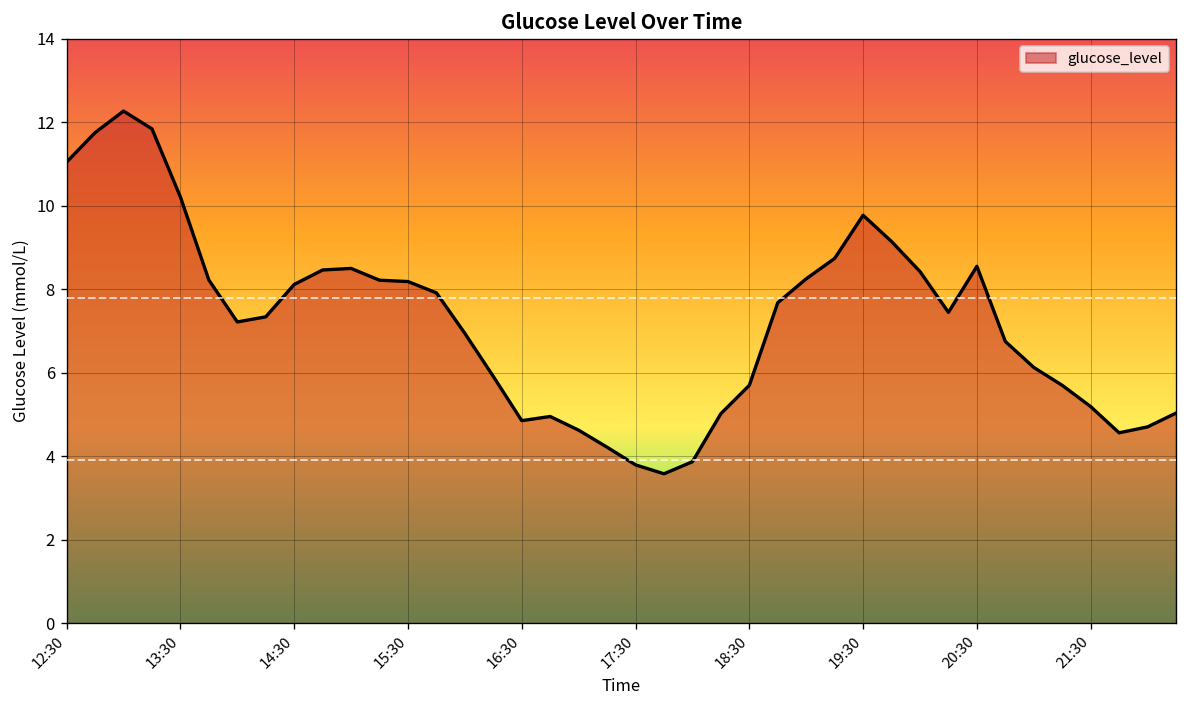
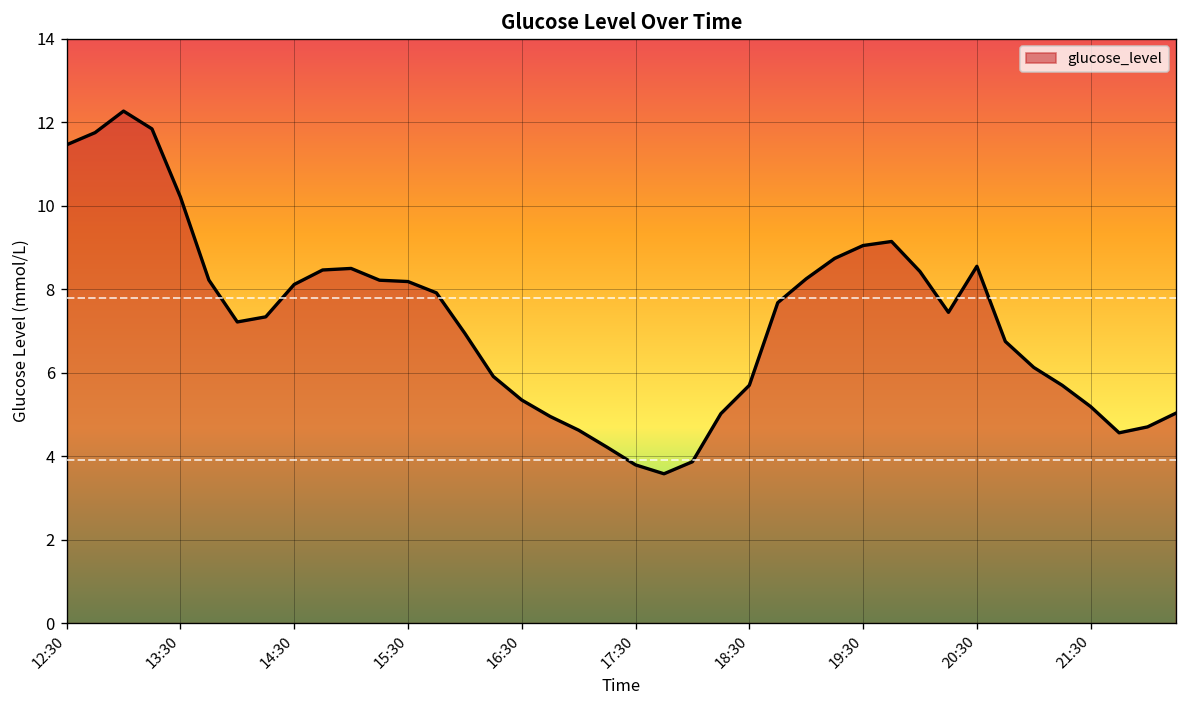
12:30: 11.0 -> 11.5
16:30: 4.9 -> 5.3
19:30: 9.8 -> 9.0
